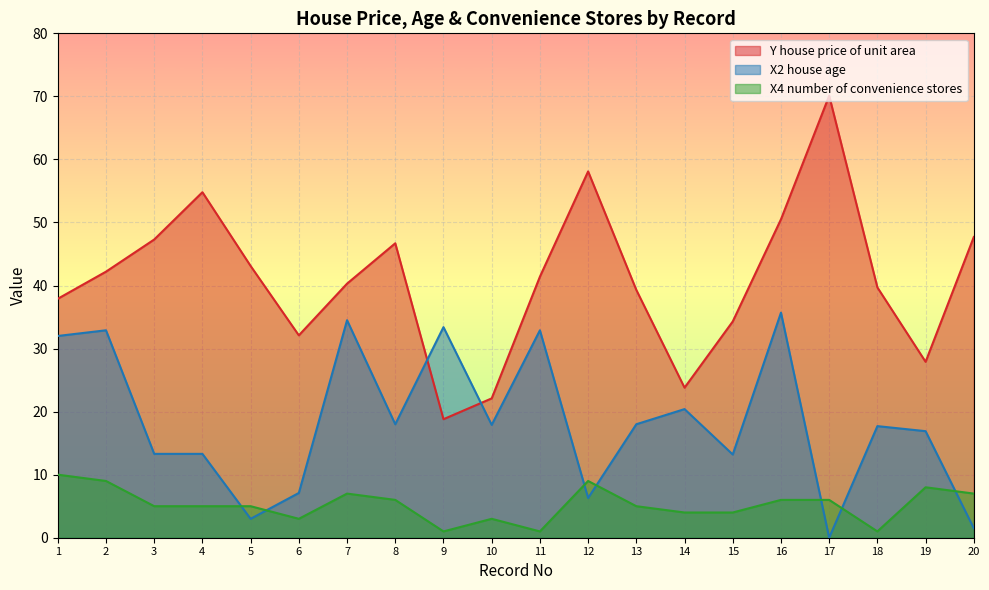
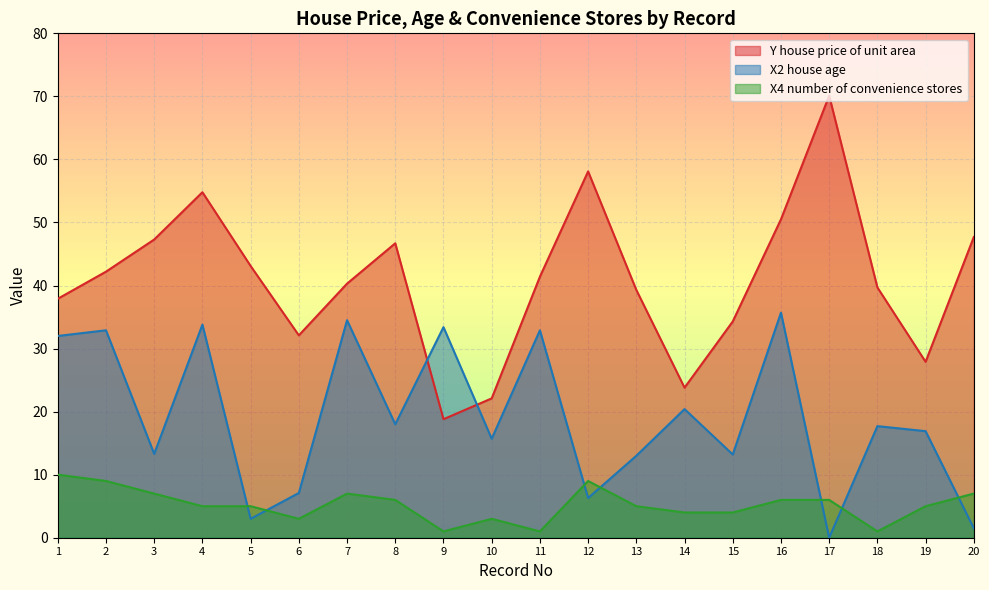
X4 number of convenience stores, 3: 5 -> 7
X2 house age, 4: 13 -> 34
X2 house age, 10: 18 -> 16
X2 house age, 13: 18 -> 13
X4 number of convenience stores, 19: 8 -> 5
